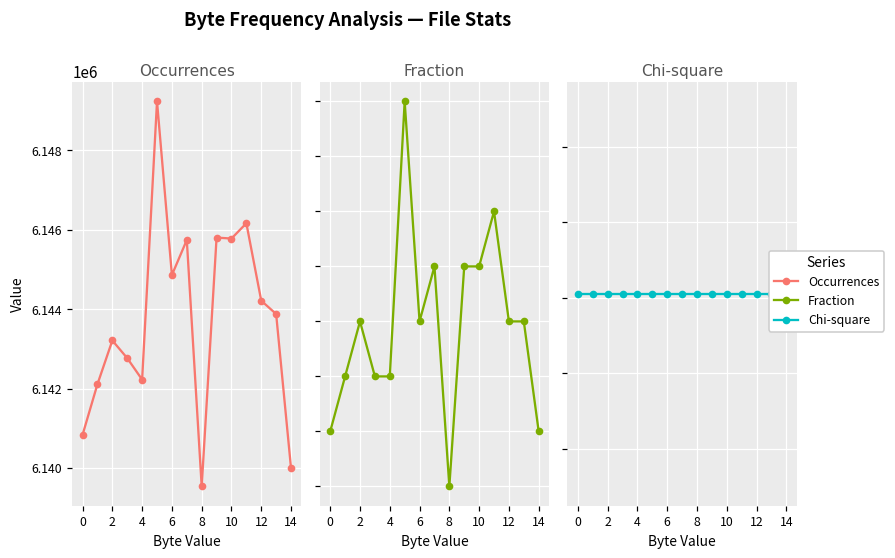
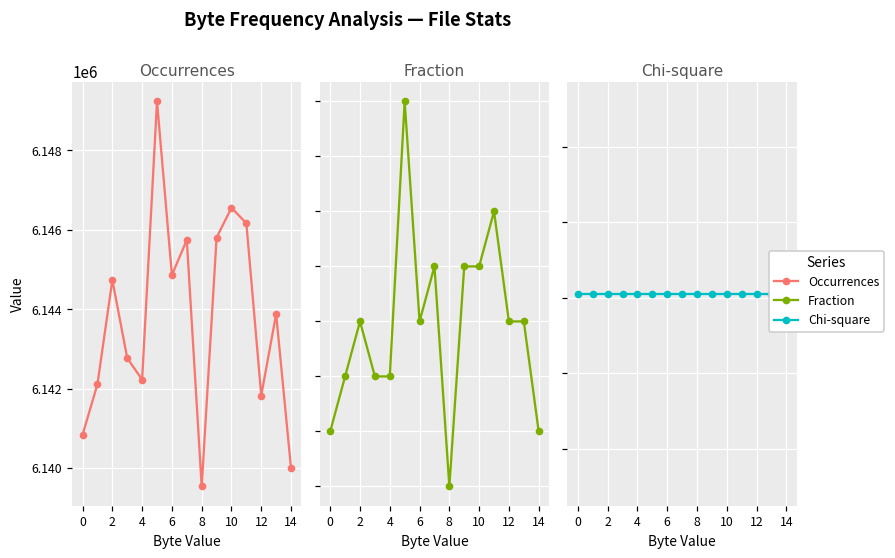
Occurrences, 2: 6143200 -> 6144700
Occurrences, 10: 6145800 -> 6146600
Occurrences, 12: 6144200 -> 6141800
